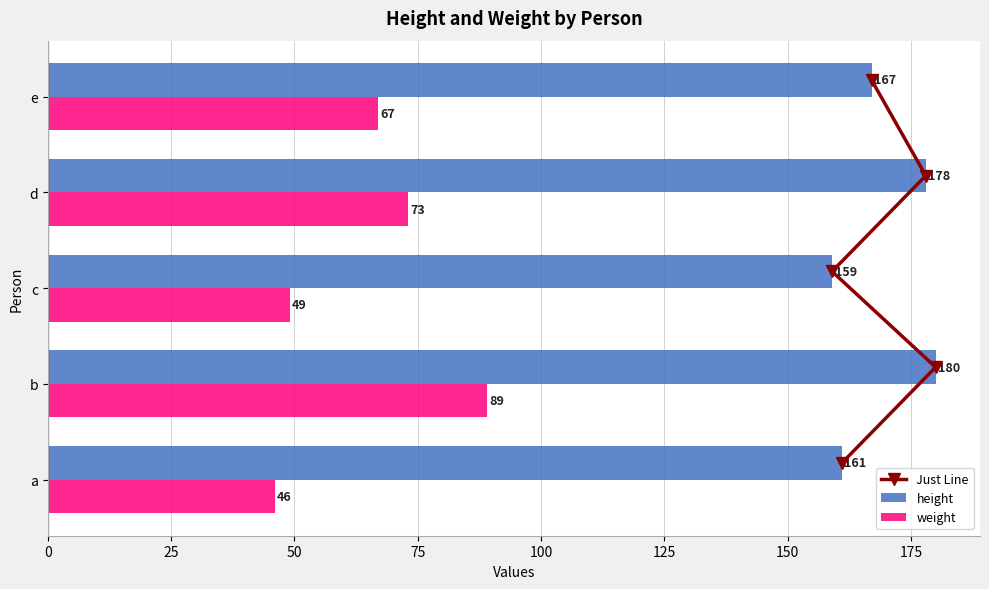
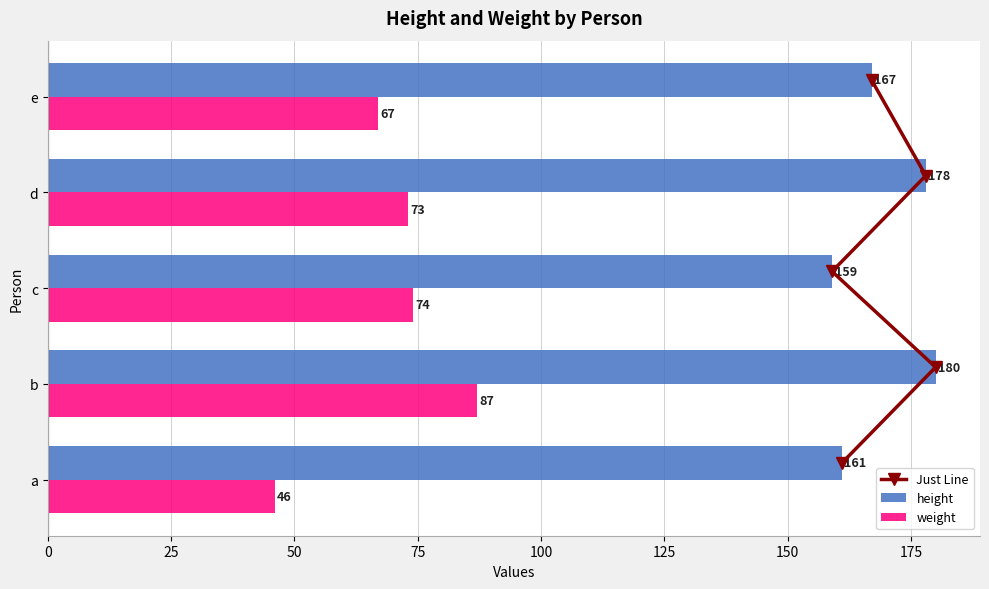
weight, c: 49 -> 74
weight, b: 89 -> 87
